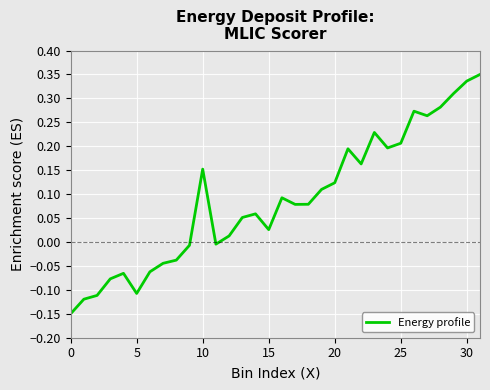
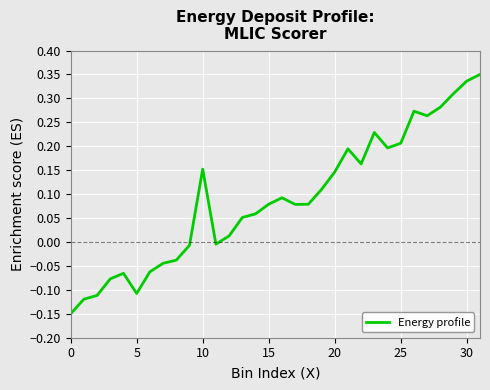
15: 0.03 -> 0.08
20: 0.12 -> 0.15
